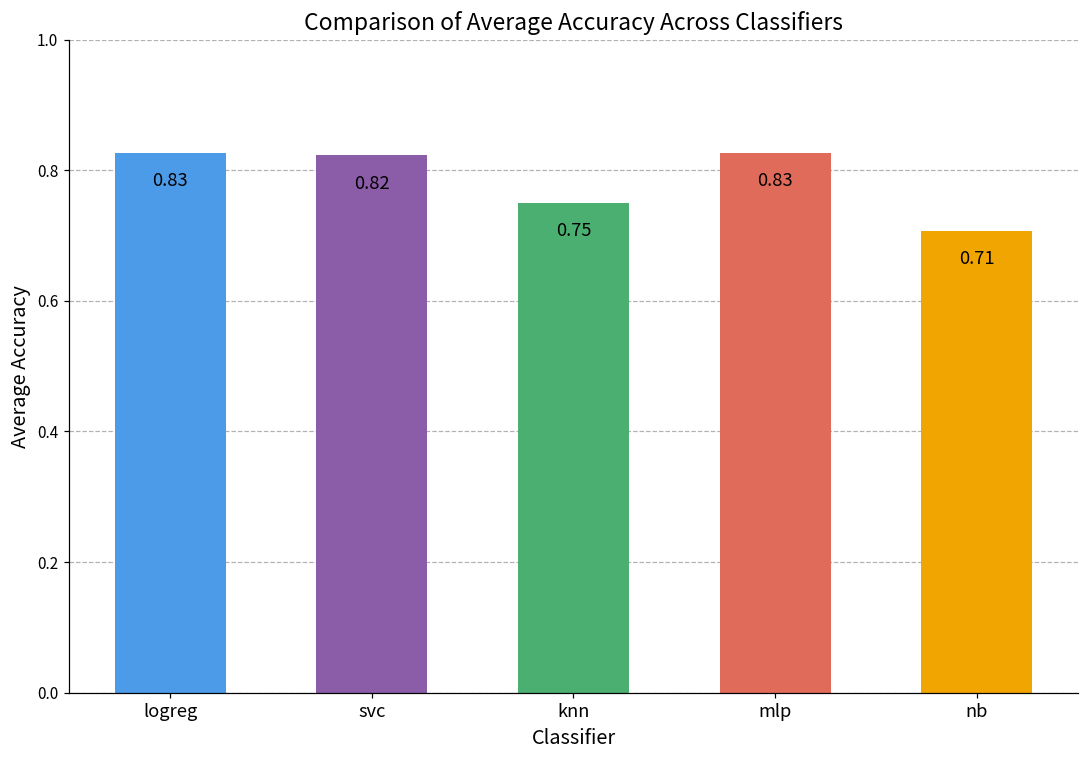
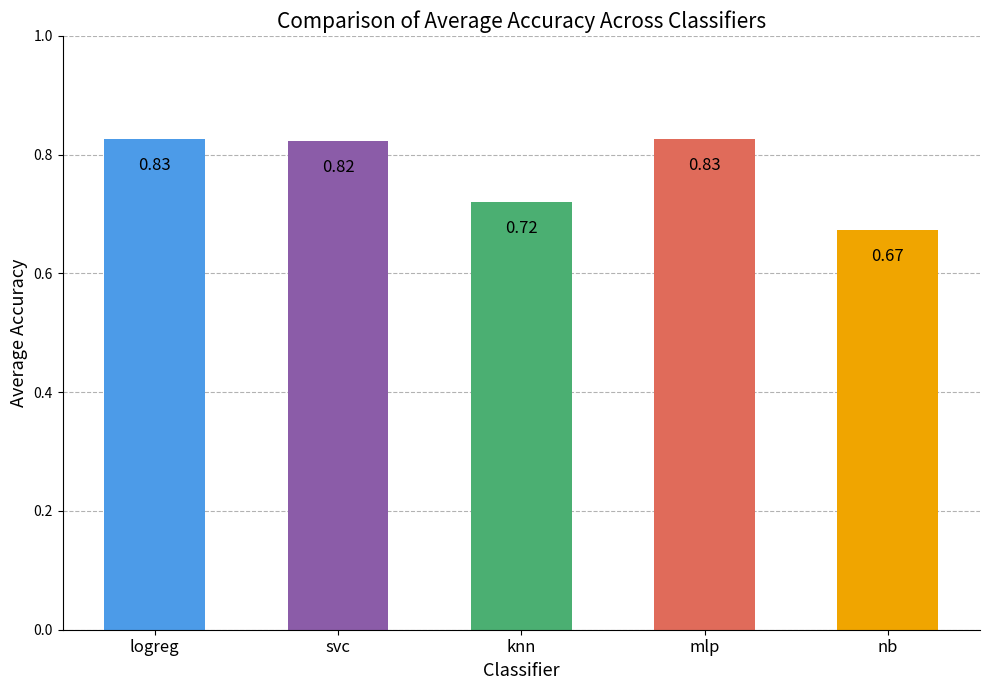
knn: 0.75 -> 0.72
nb: 0.71 -> 0.67
